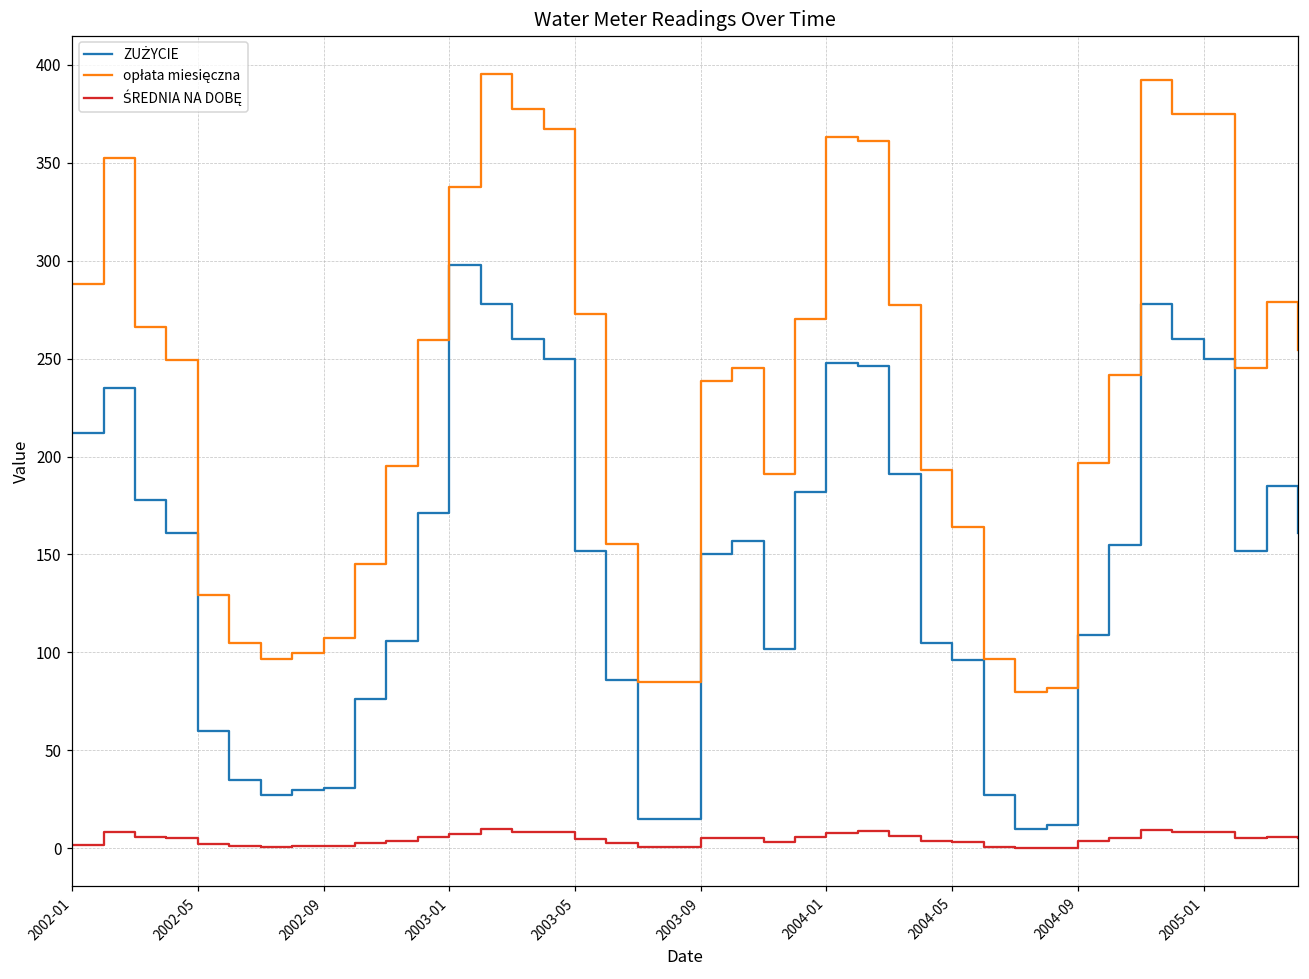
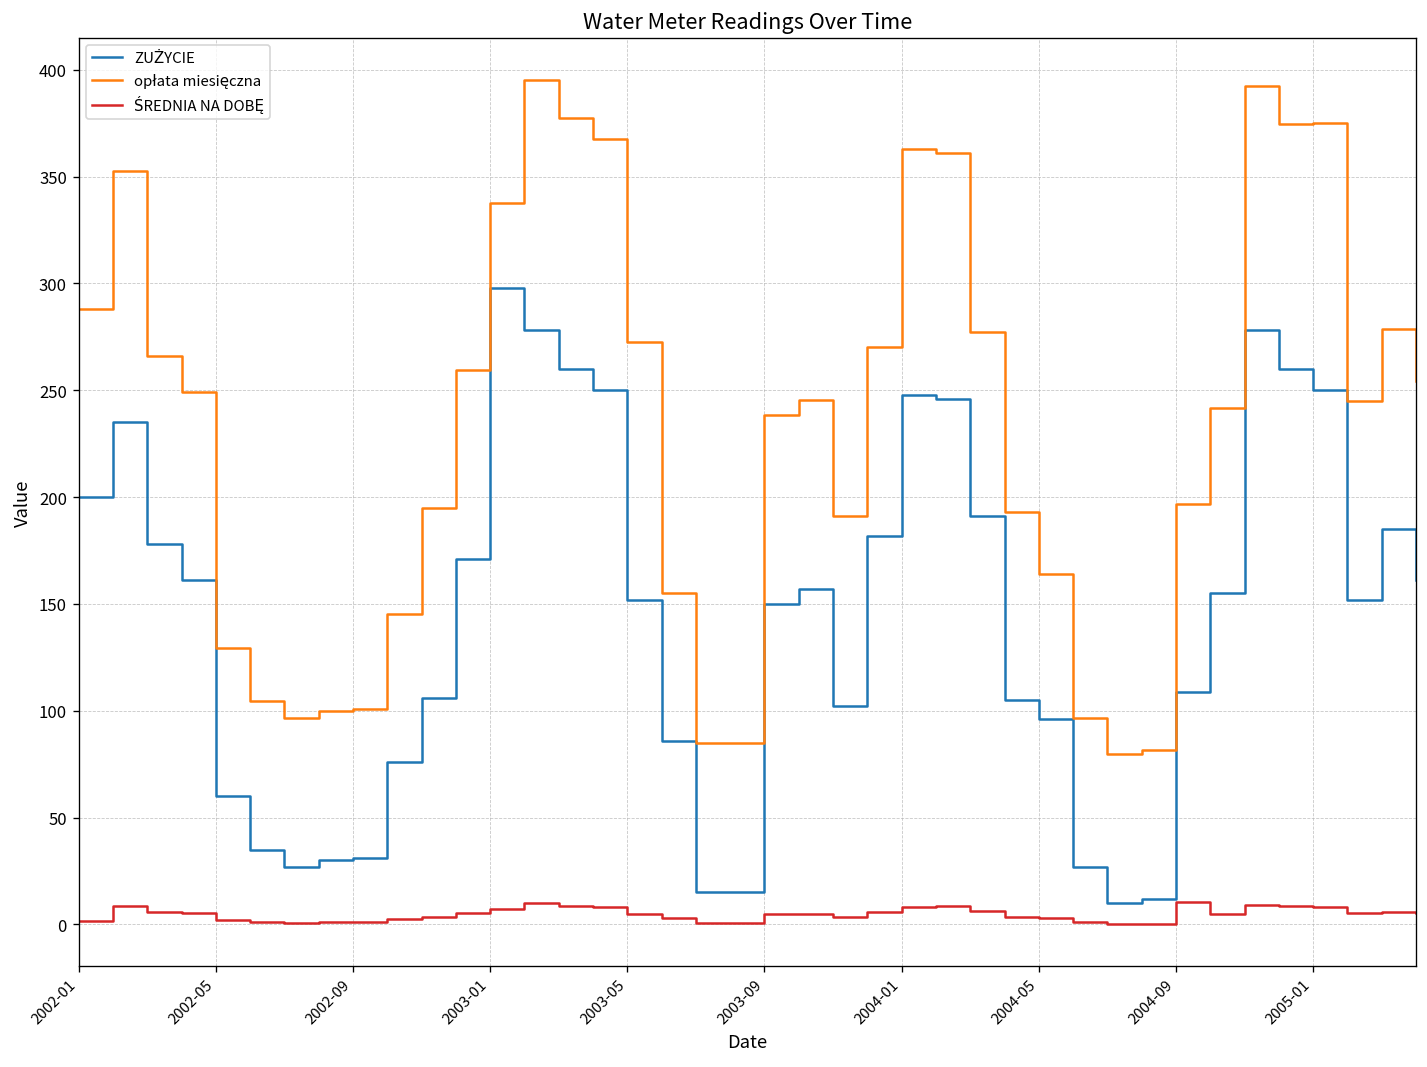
ZUŻYCIE, 2002-01: 212 -> 200
opłata miesięczna, 2002-09: 108 -> 101
ŚREDNIA NA DOBĘ, 2004-09: 4 -> 11
